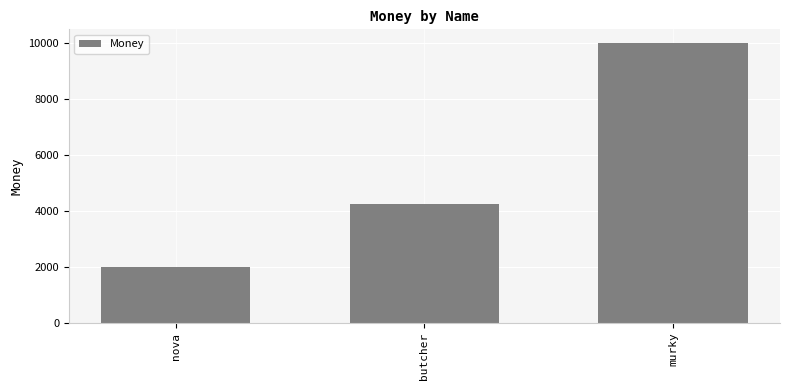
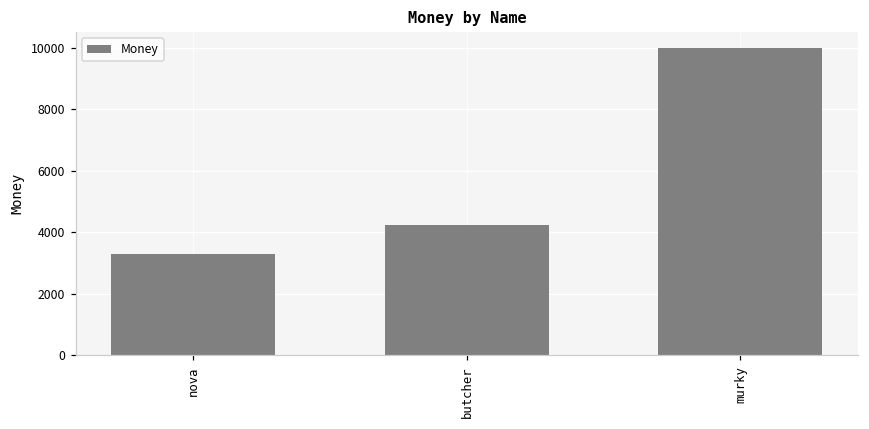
nova: 2000 -> 3300
